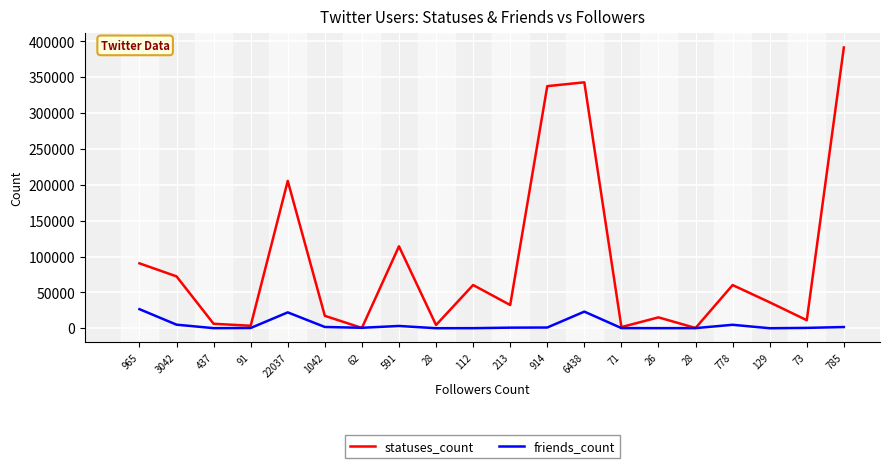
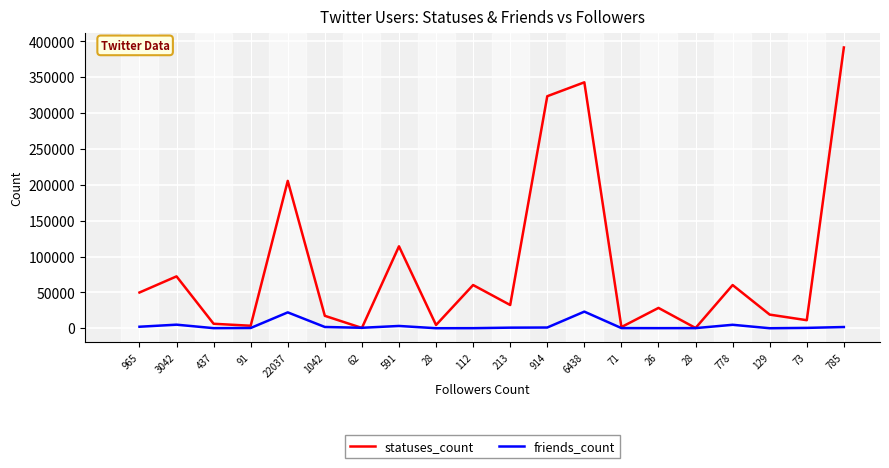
statuses_count, 965: 90000 -> 50000
friends_count, 965: 30000 -> 0
statuses_count, 914: 340000 -> 320000
statuses_count, 26: 20000 -> 30000
statuses_count, 129: 40000 -> 20000
